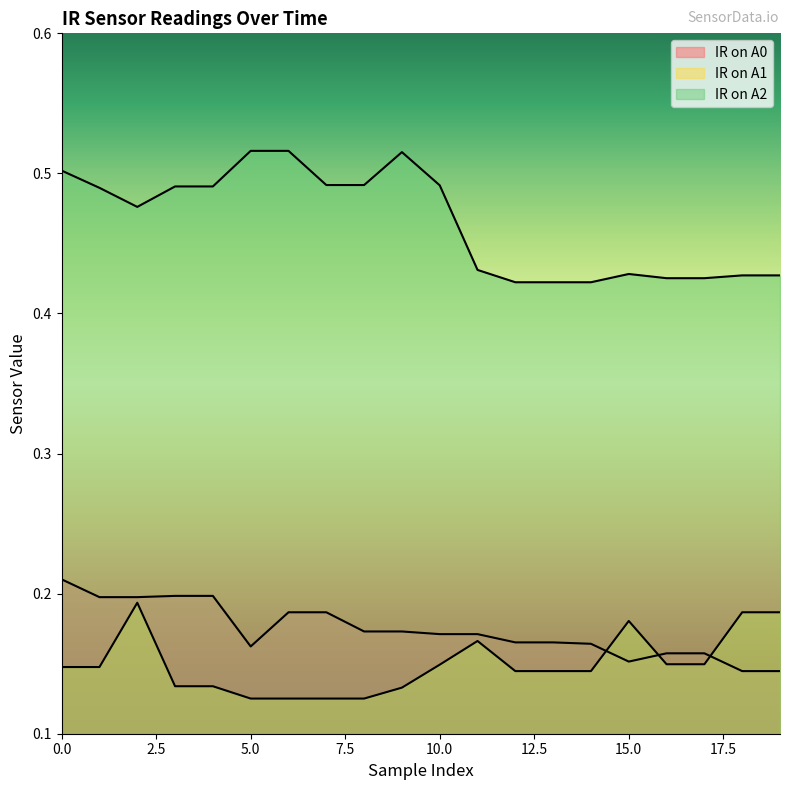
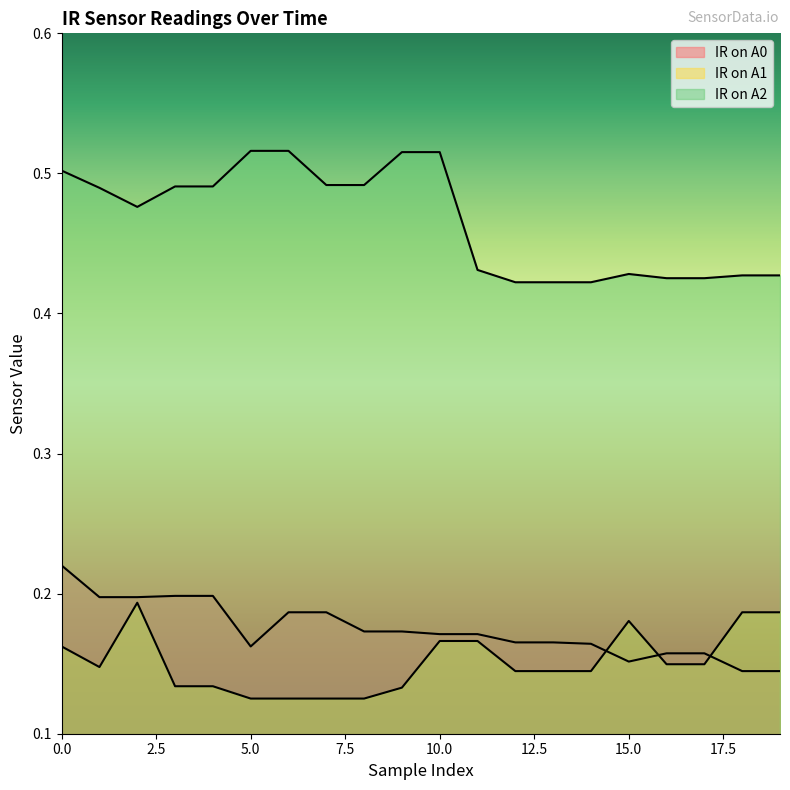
IR on A0, 0.0: 0.210 -> 0.220
IR on A1, 0.0: 0.148 -> 0.162
IR on A1, 10.0: 0.149 -> 0.166
IR on A2, 10.0: 0.492 -> 0.515
